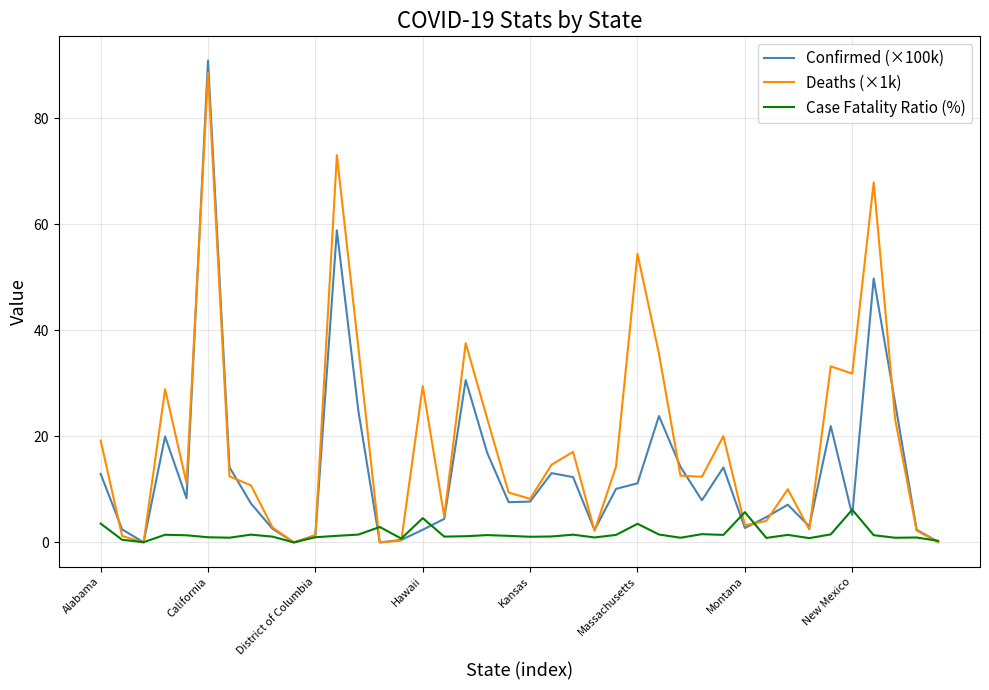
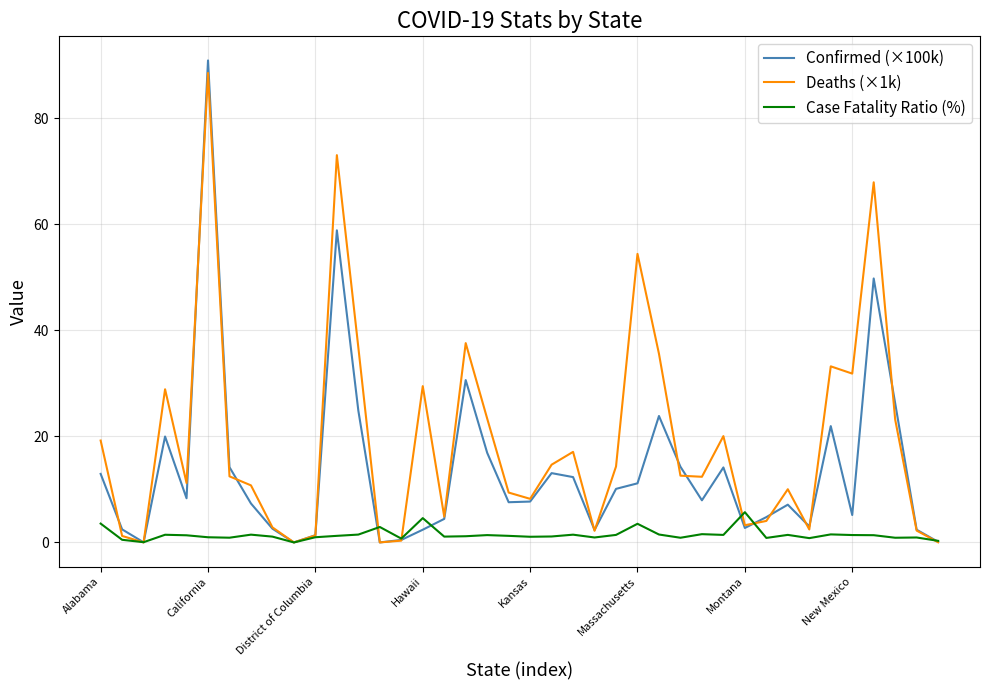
Case Fatality Ratio (%), New Mexico: 6 -> 1
